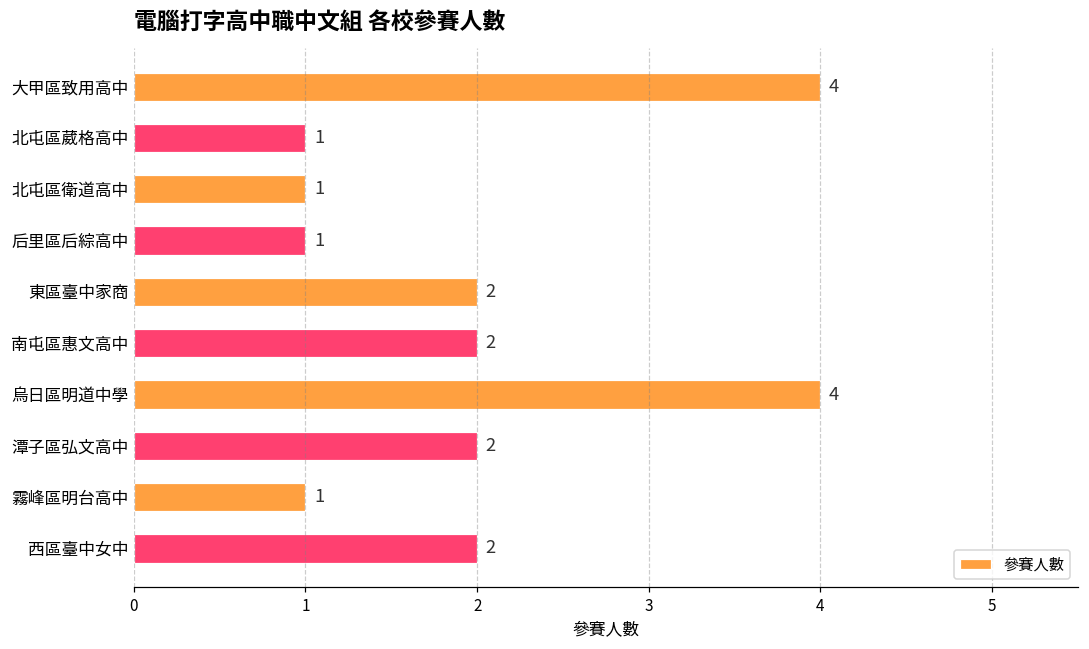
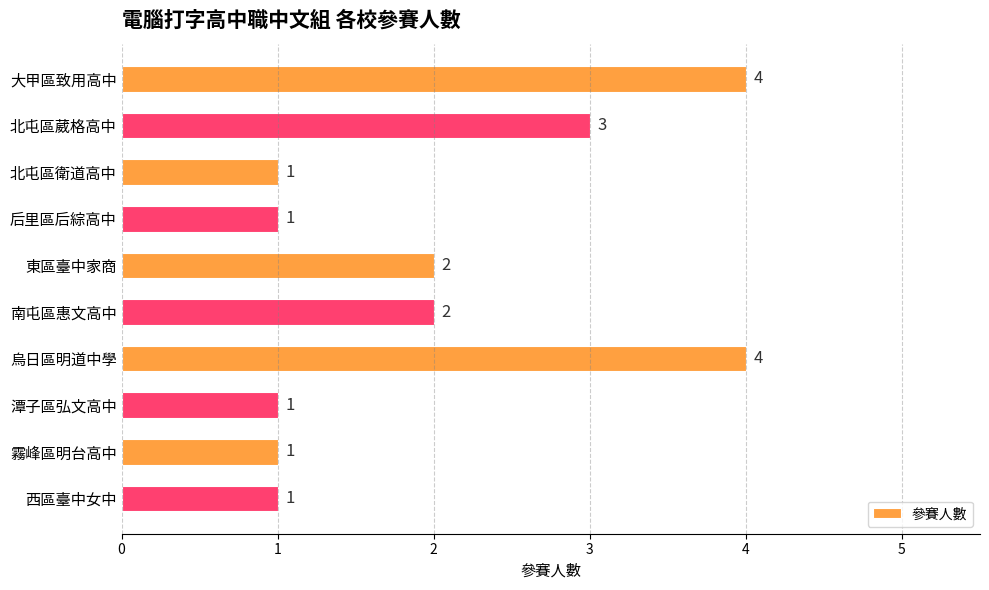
北屯區葳格高中: 1 -> 3
潭子區弘文高中: 2 -> 1
西區臺中女中: 2 -> 1
